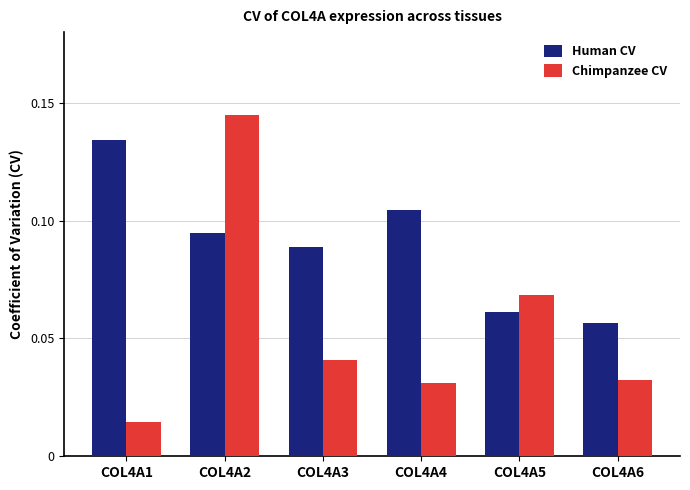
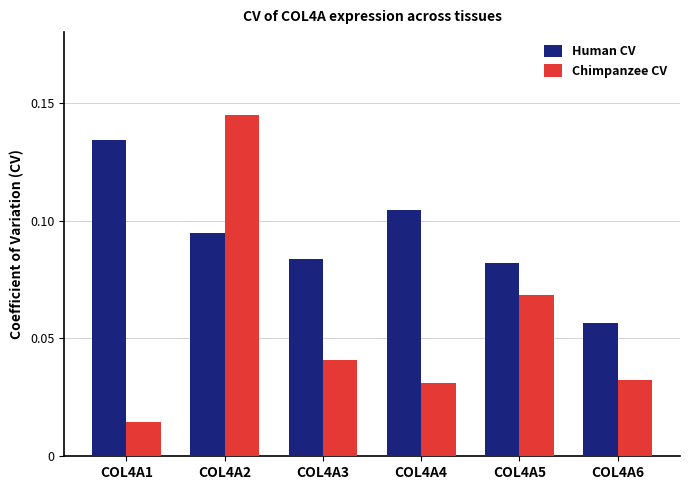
Human CV, COL4A3: 0.089 -> 0.084
Human CV, COL4A5: 0.061 -> 0.082
